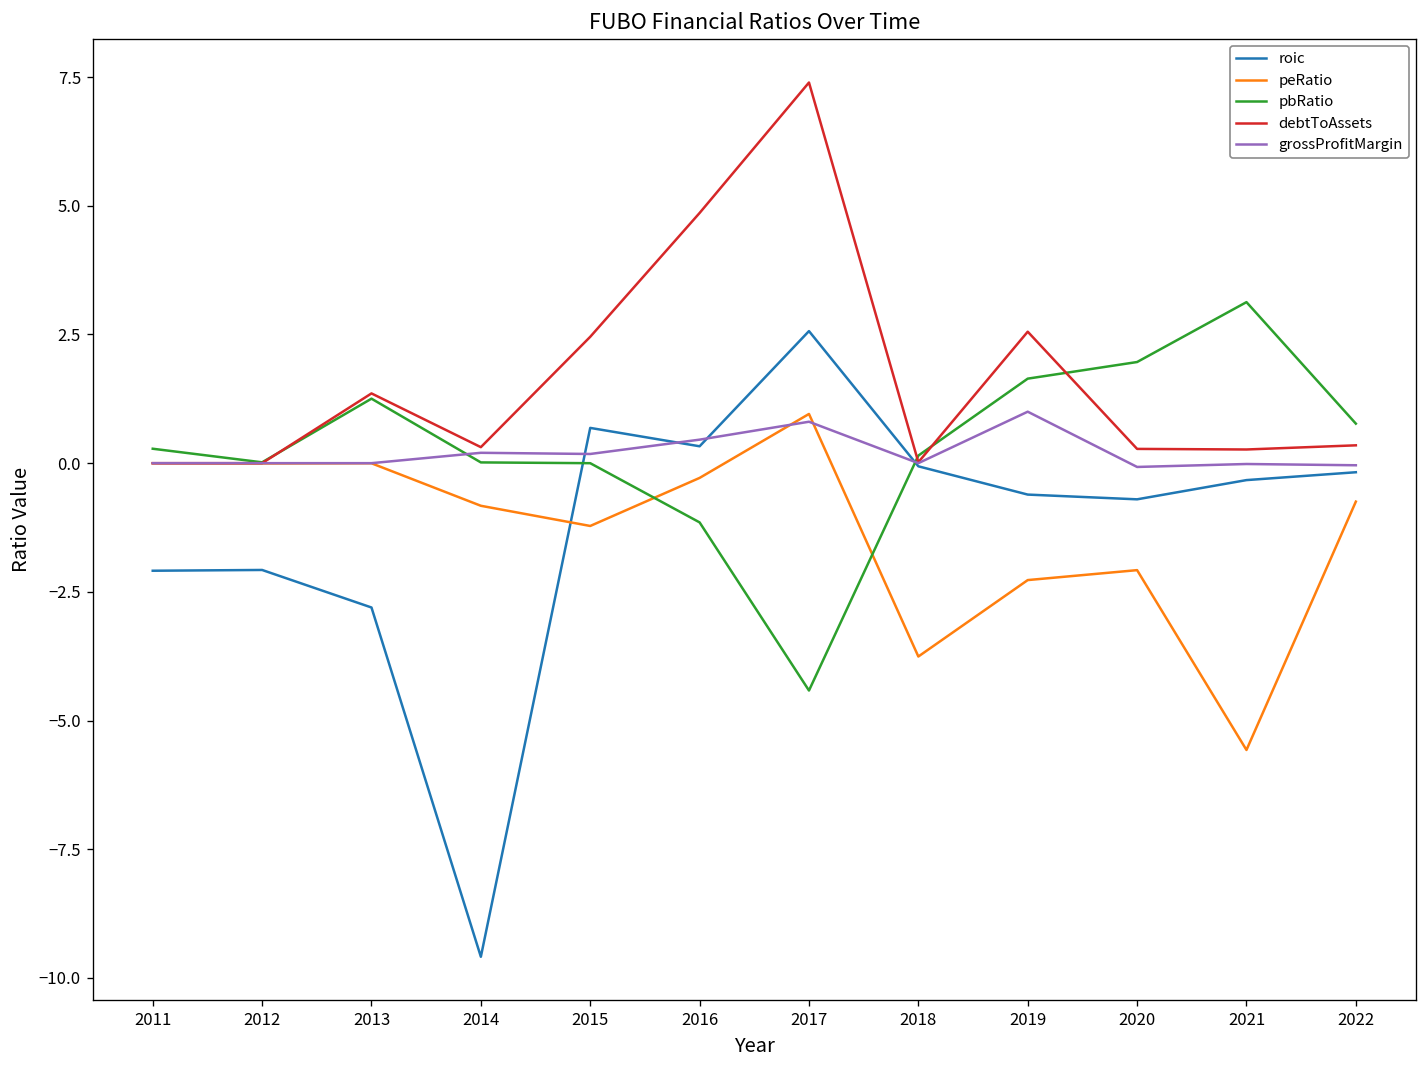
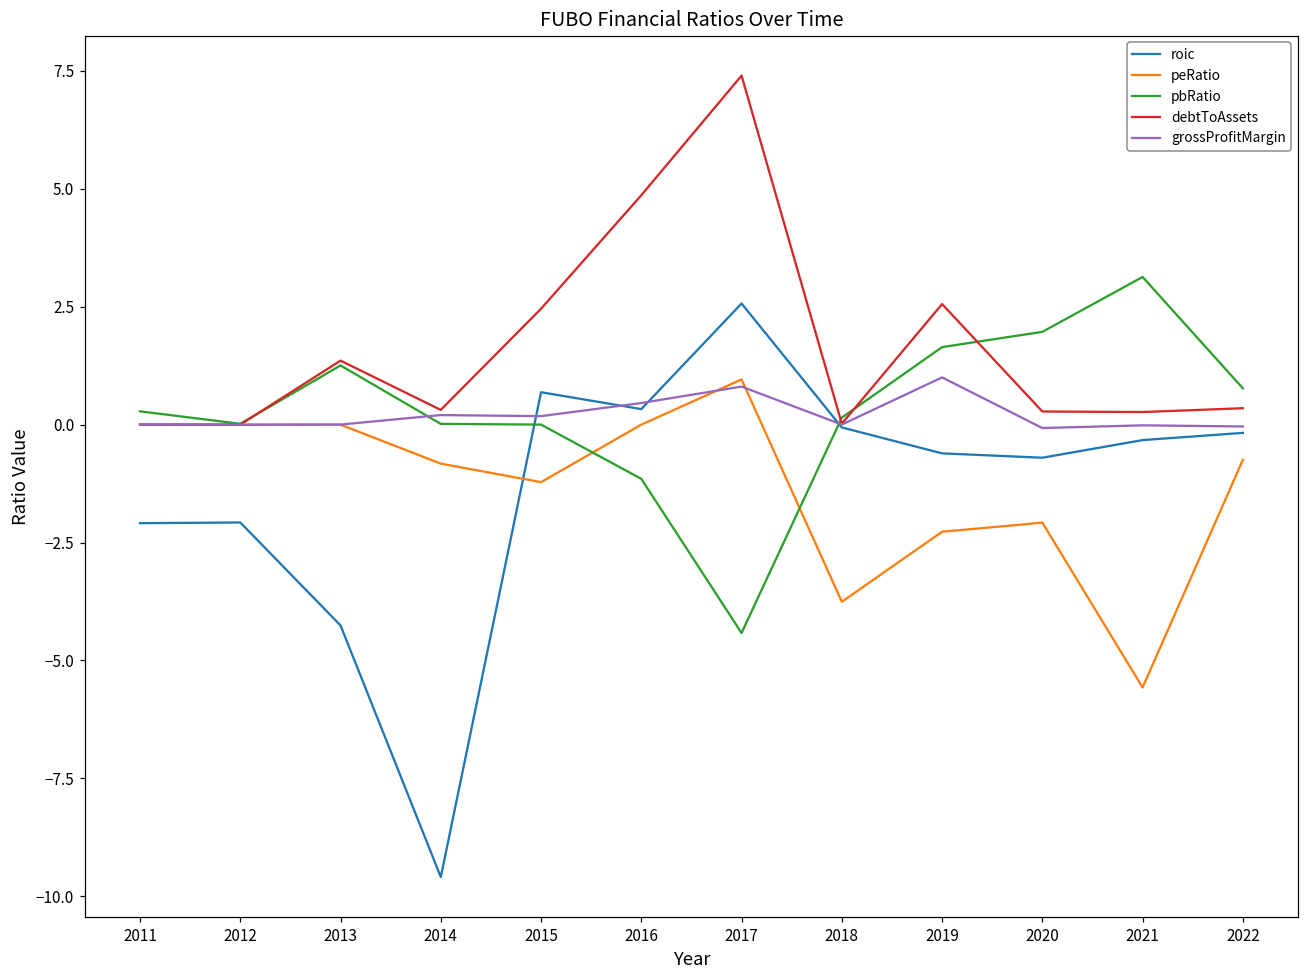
roic, 2013: -2.8 -> -4.3
peRatio, 2016: -0.3 -> 0.0
